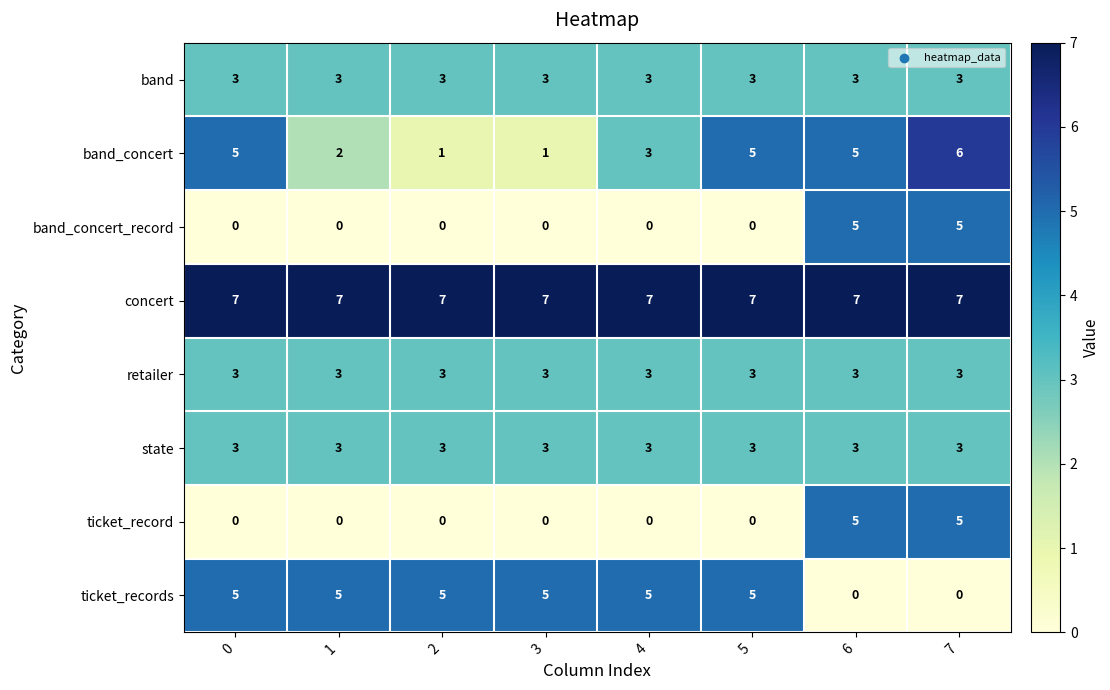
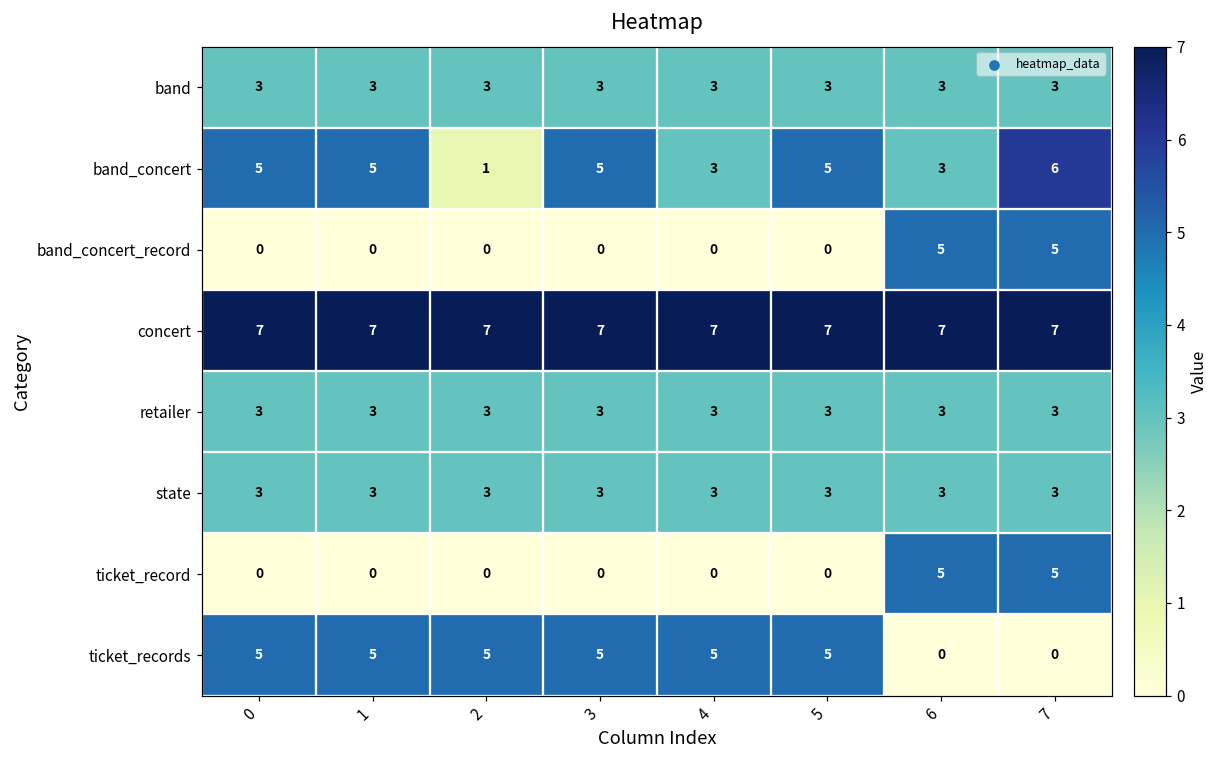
band_concert, 1: 2 -> 5
band_concert, 3: 1 -> 5
band_concert, 6: 5 -> 3
